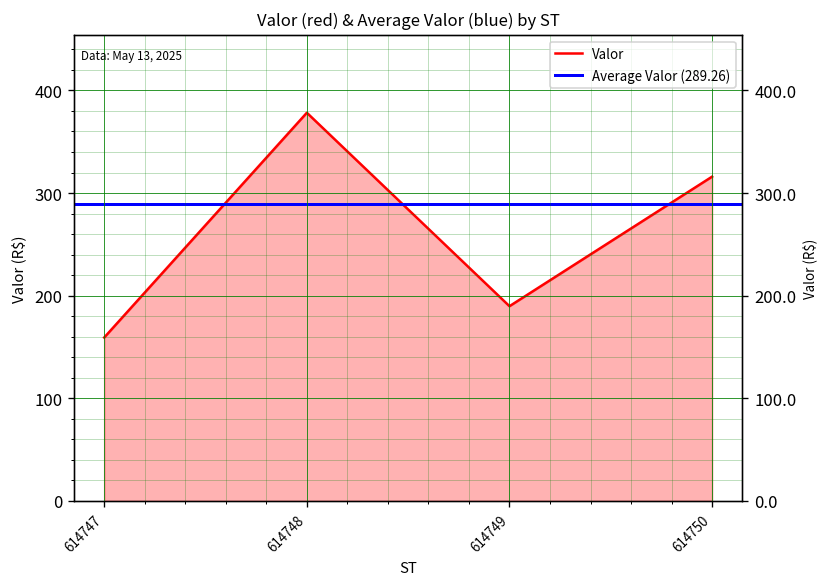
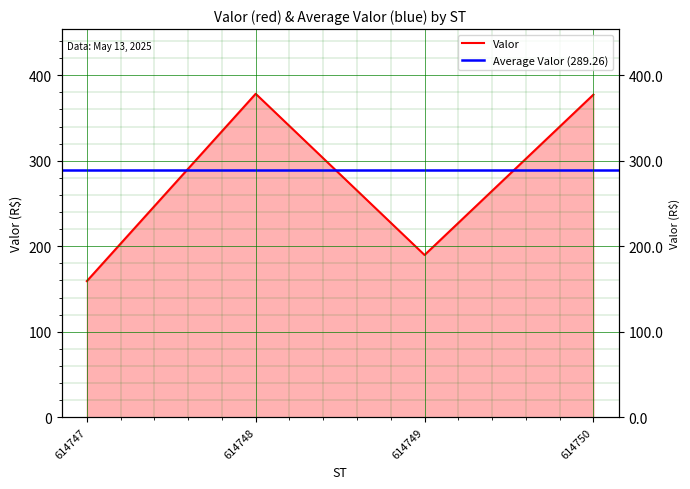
614750: 320 -> 380
